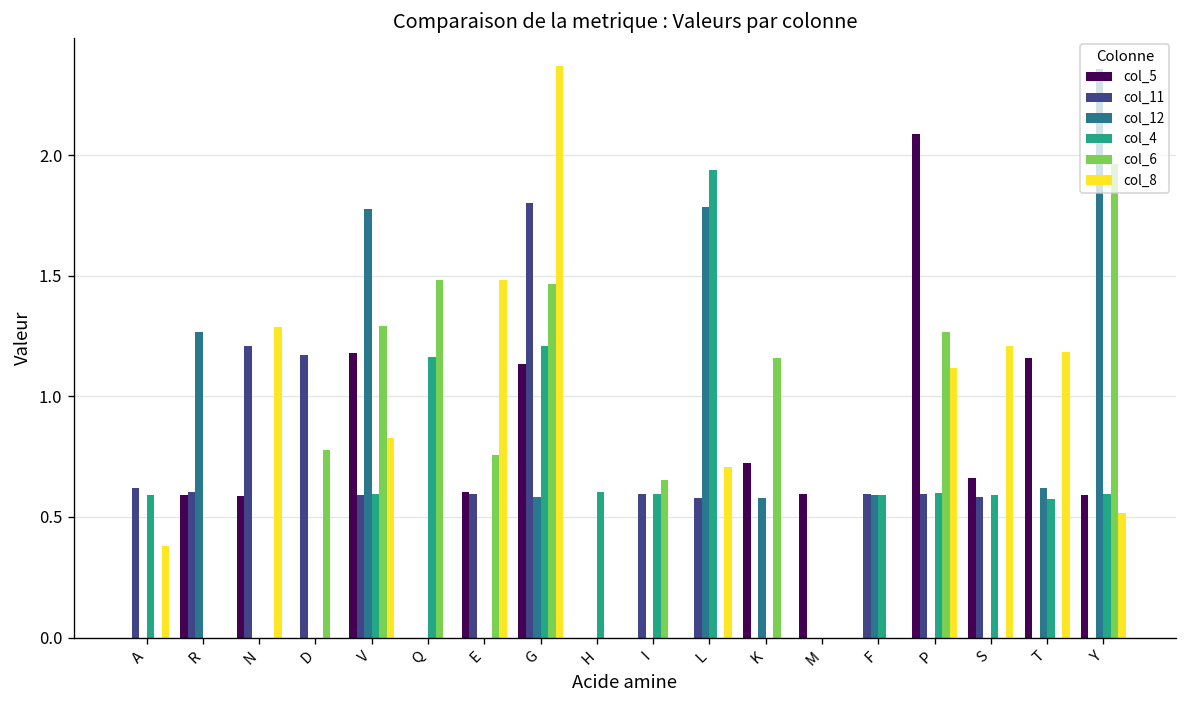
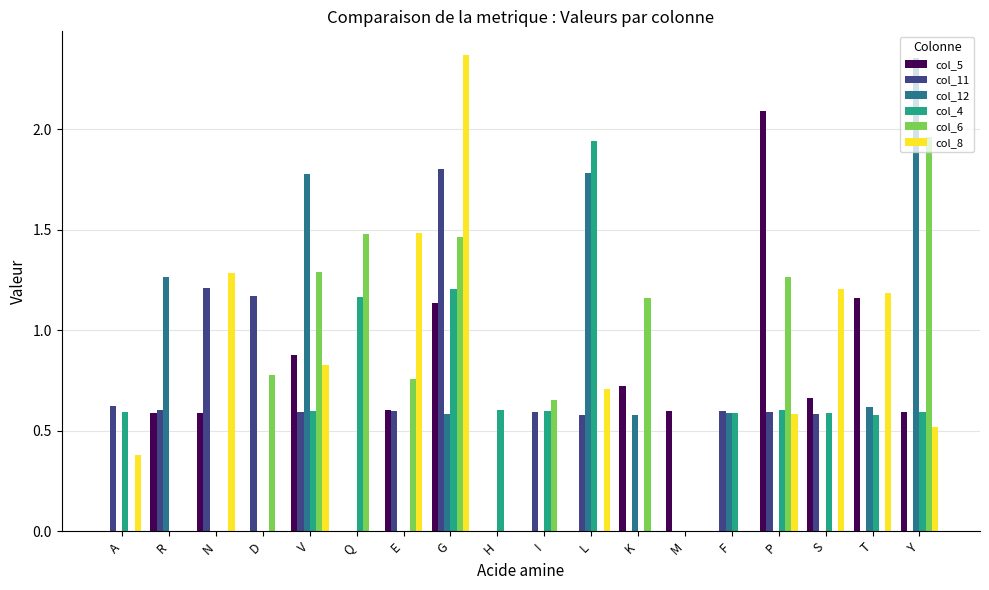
col_5, V: 1.18 -> 0.88
col_8, P: 1.12 -> 0.59
